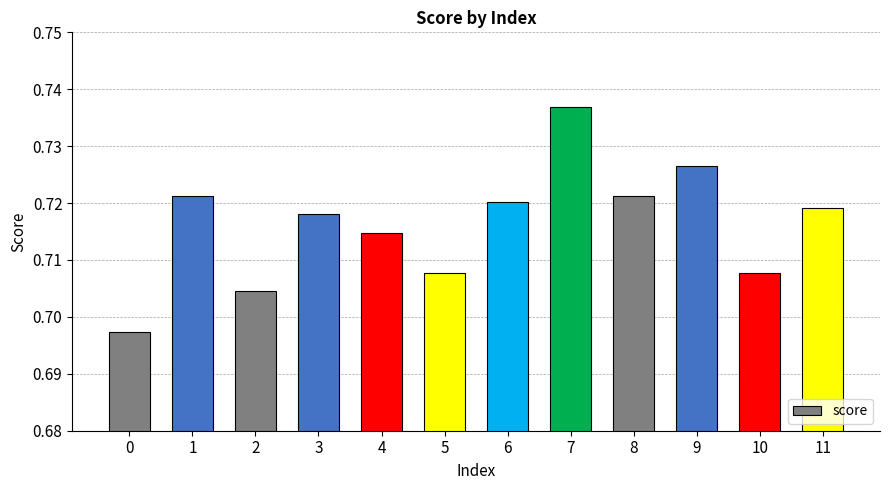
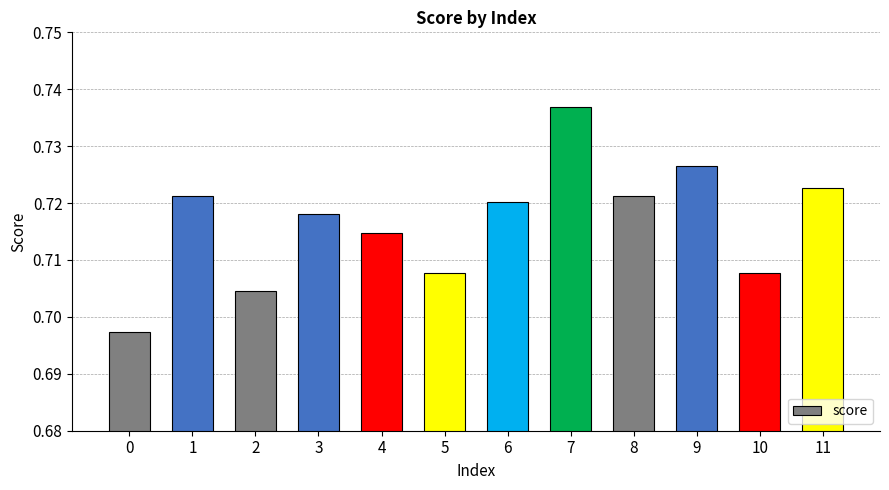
11: 0.719 -> 0.723
